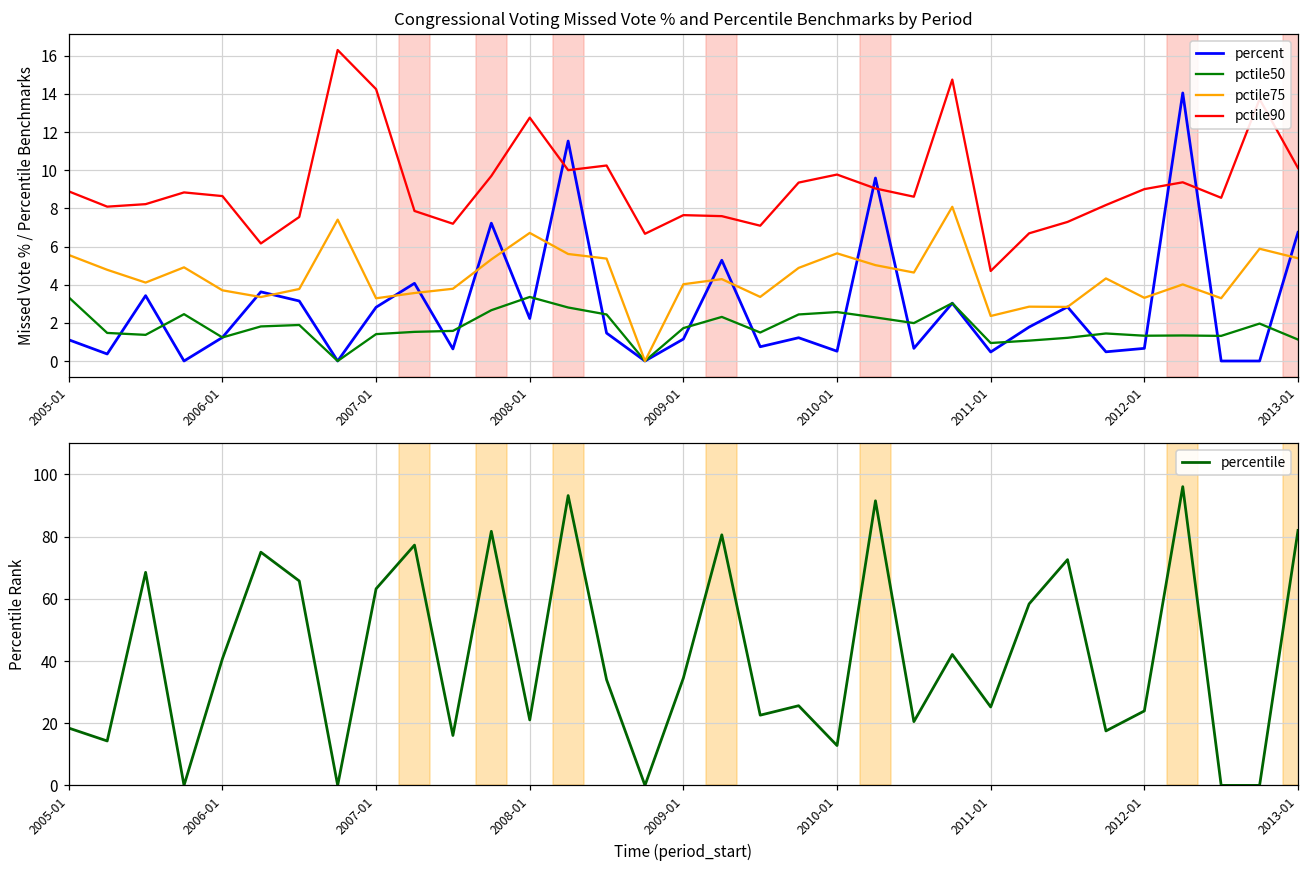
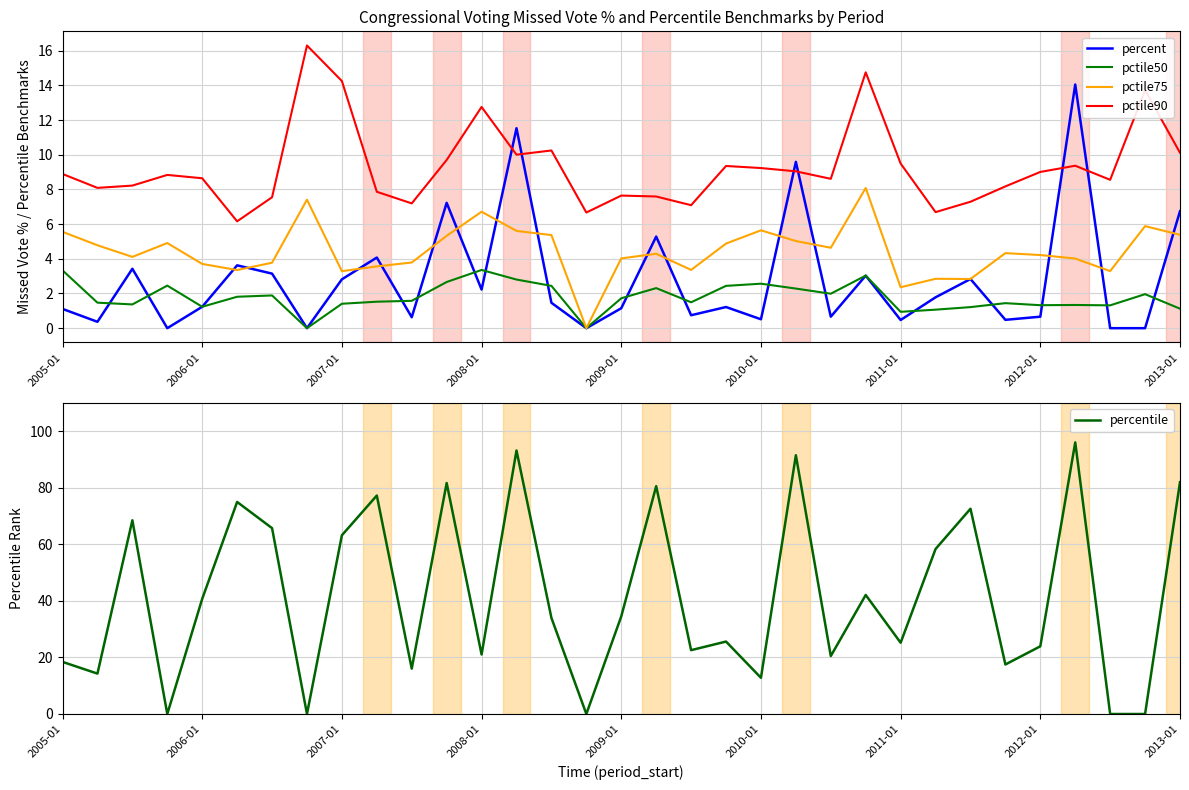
Congressional Voting Missed Vote % and Percentile Benchmarks by Period, pctile90, 2010-01: 9.8 -> 9.2
Congressional Voting Missed Vote % and Percentile Benchmarks by Period, pctile90, 2011-01: 4.7 -> 9.5
Congressional Voting Missed Vote % and Percentile Benchmarks by Period, pctile75, 2012-01: 3.3 -> 4.2
